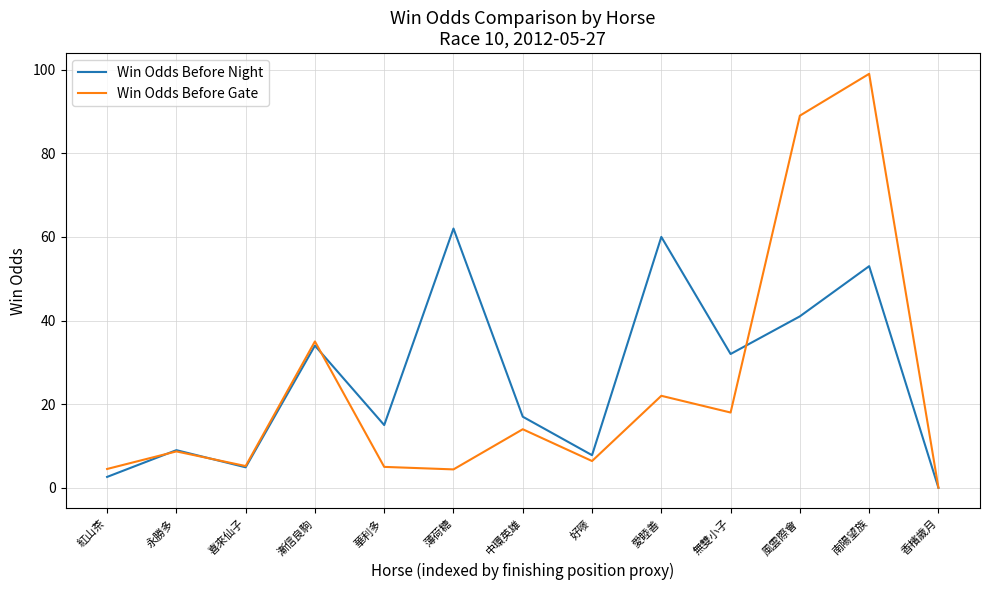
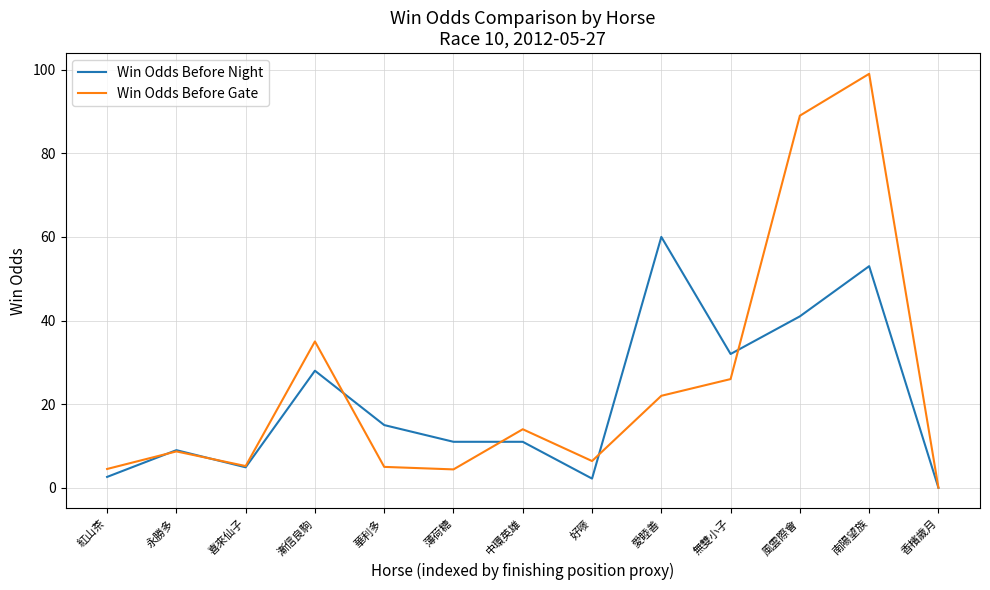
Win Odds Before Night, 漸信良駒: 34 -> 28
Win Odds Before Night, 薄荷糖: 62 -> 11
Win Odds Before Night, 中環英雄: 17 -> 11
Win Odds Before Night, 好嘜: 8 -> 2
Win Odds Before Gate, 無雙小子: 18 -> 26
